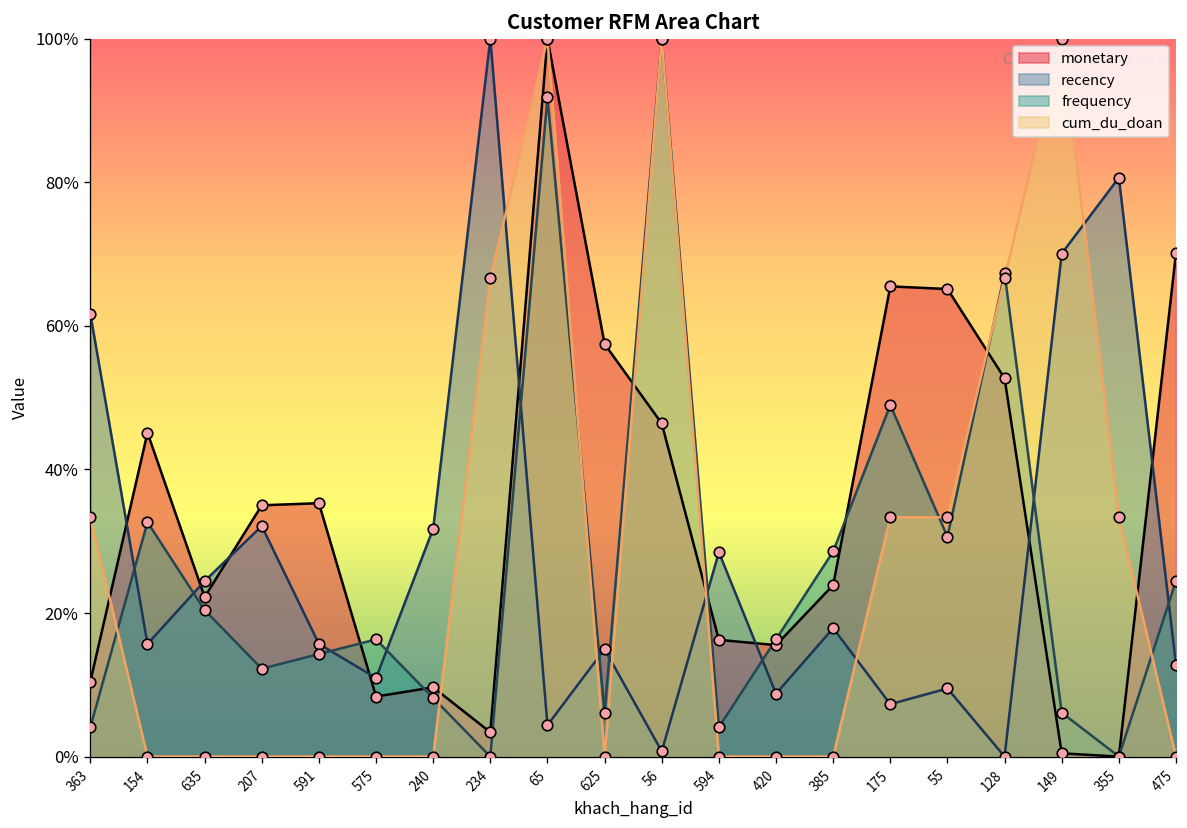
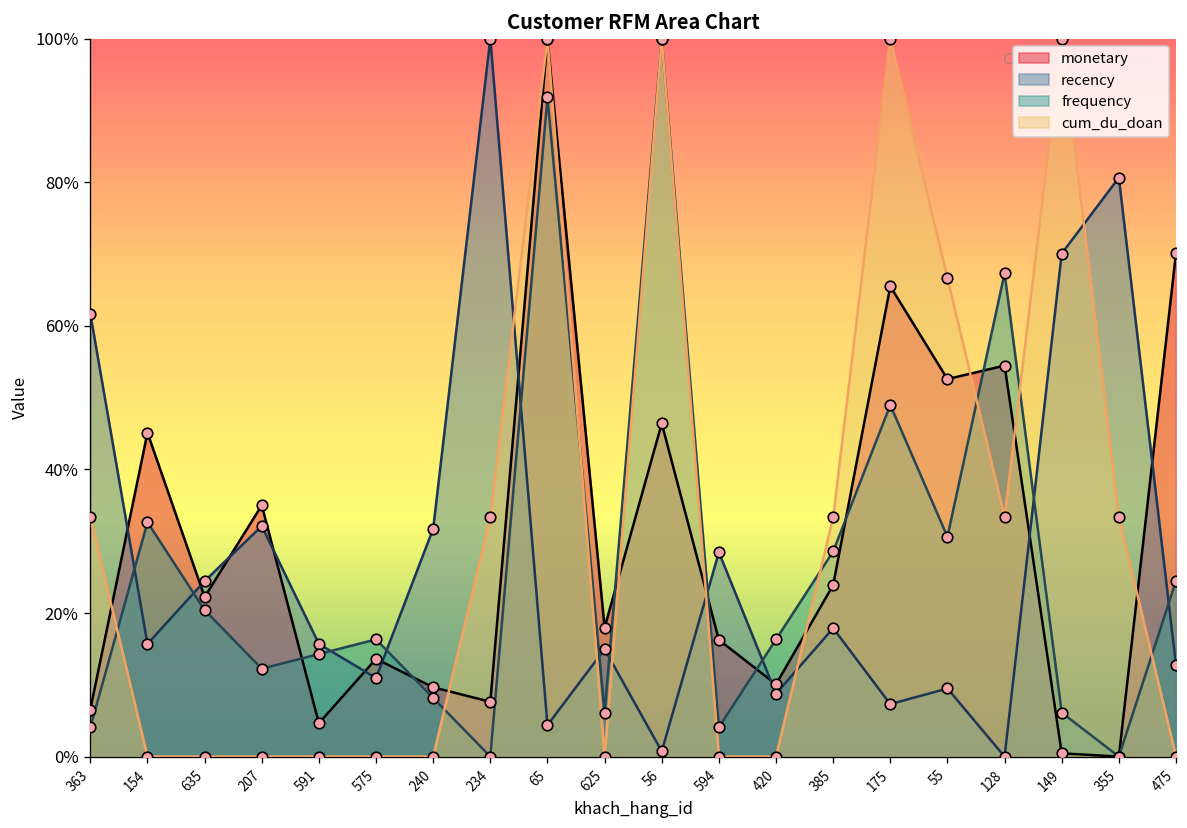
monetary, 363: 10% -> 7%
monetary, 591: 35% -> 5%
monetary, 575: 8% -> 14%
monetary, 234: 3% -> 8%
cum_du_doan, 234: 67% -> 33%
monetary, 625: 57% -> 18%
monetary, 420: 16% -> 10%
cum_du_doan, 385: 0% -> 33%
cum_du_doan, 175: 33% -> 100%
monetary, 55: 65% -> 53%
cum_du_doan, 55: 33% -> 67%
monetary, 128: 53% -> 54%
cum_du_doan, 128: 67% -> 33%
